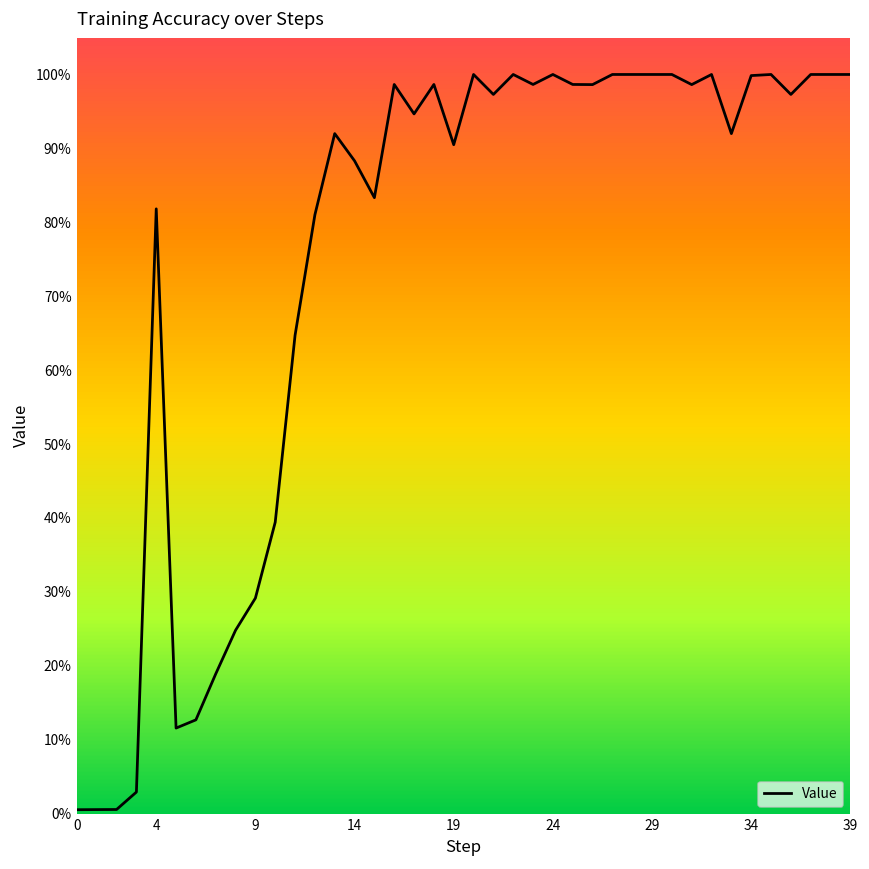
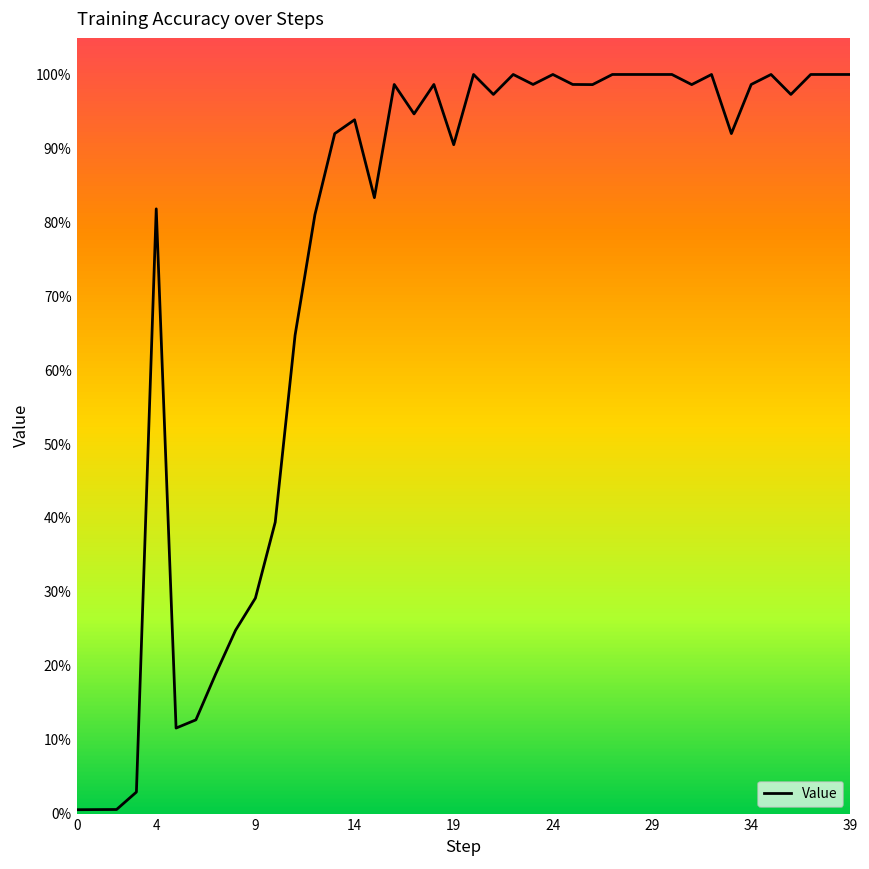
14: 88% -> 94%
34: 100% -> 99%
